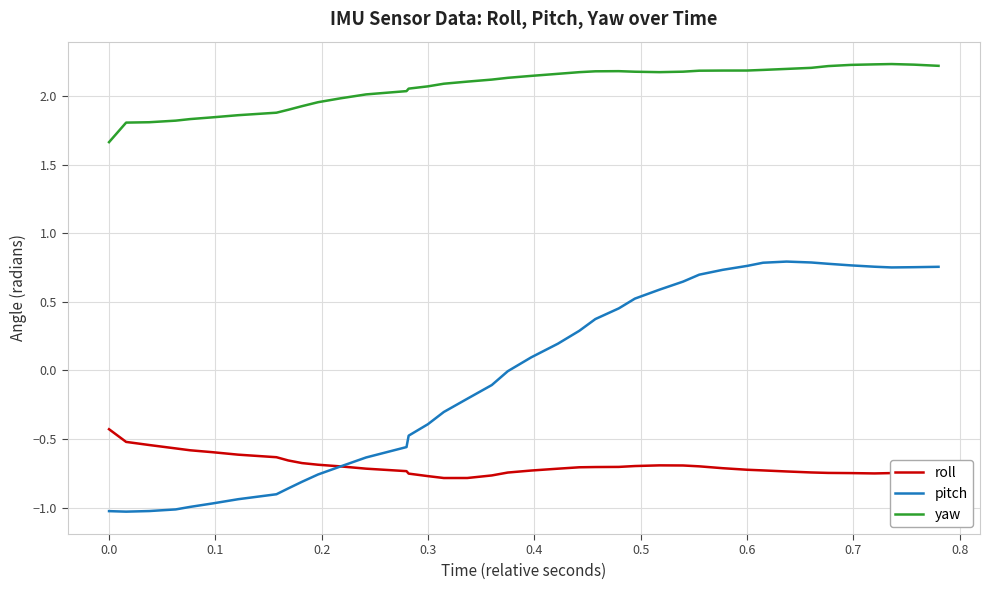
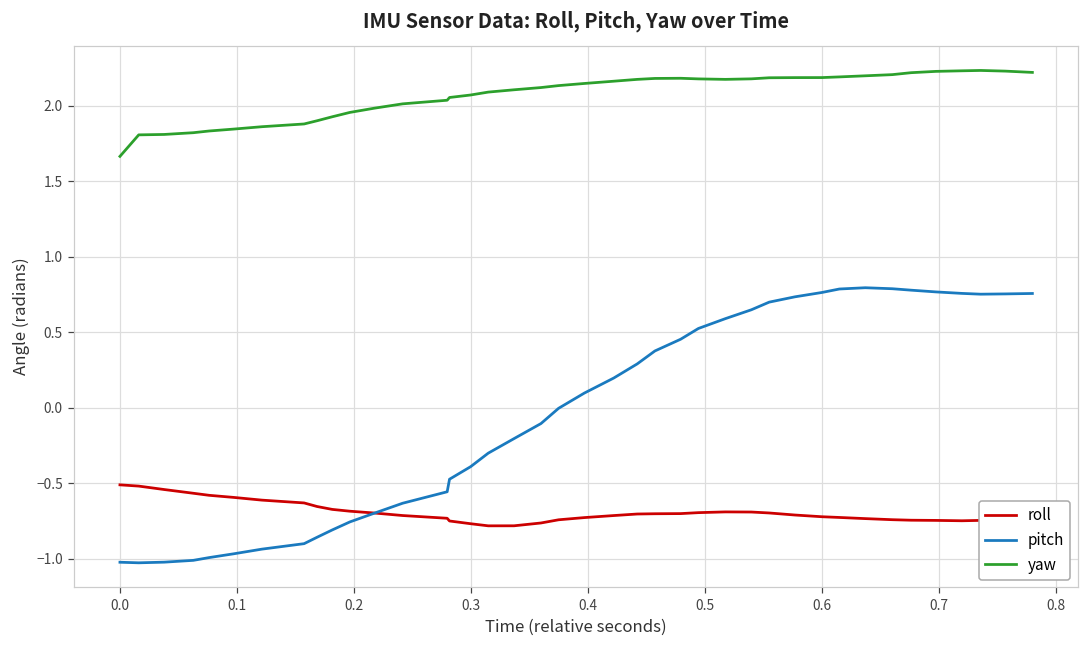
roll, 0.0: -0.43 -> -0.51
